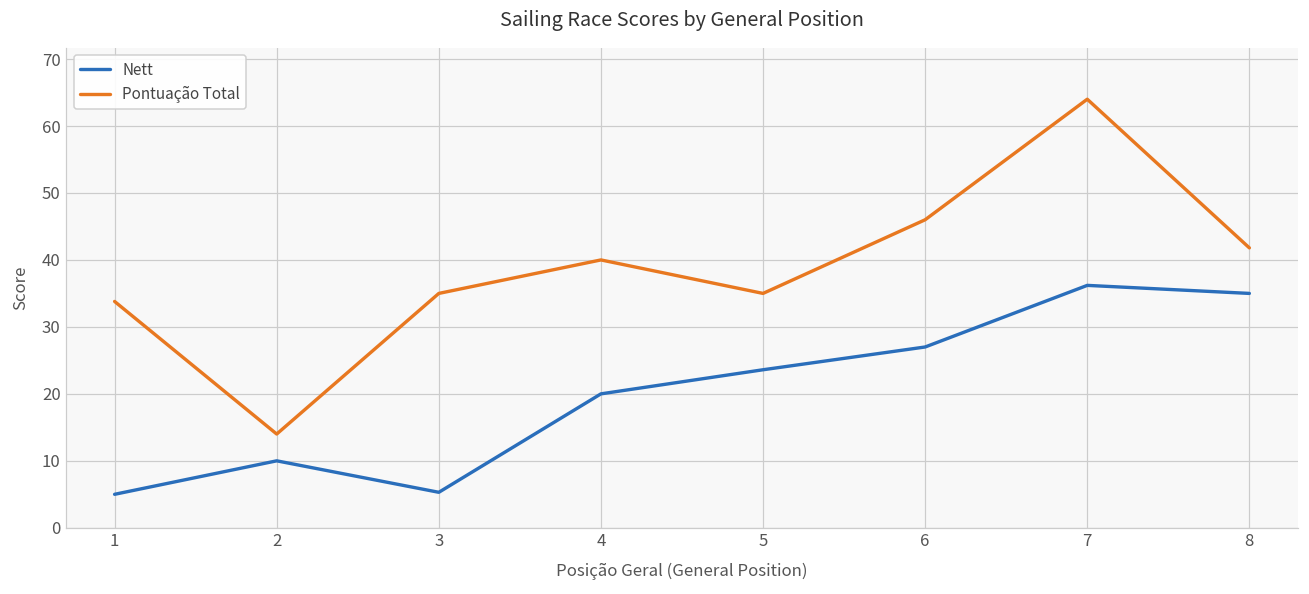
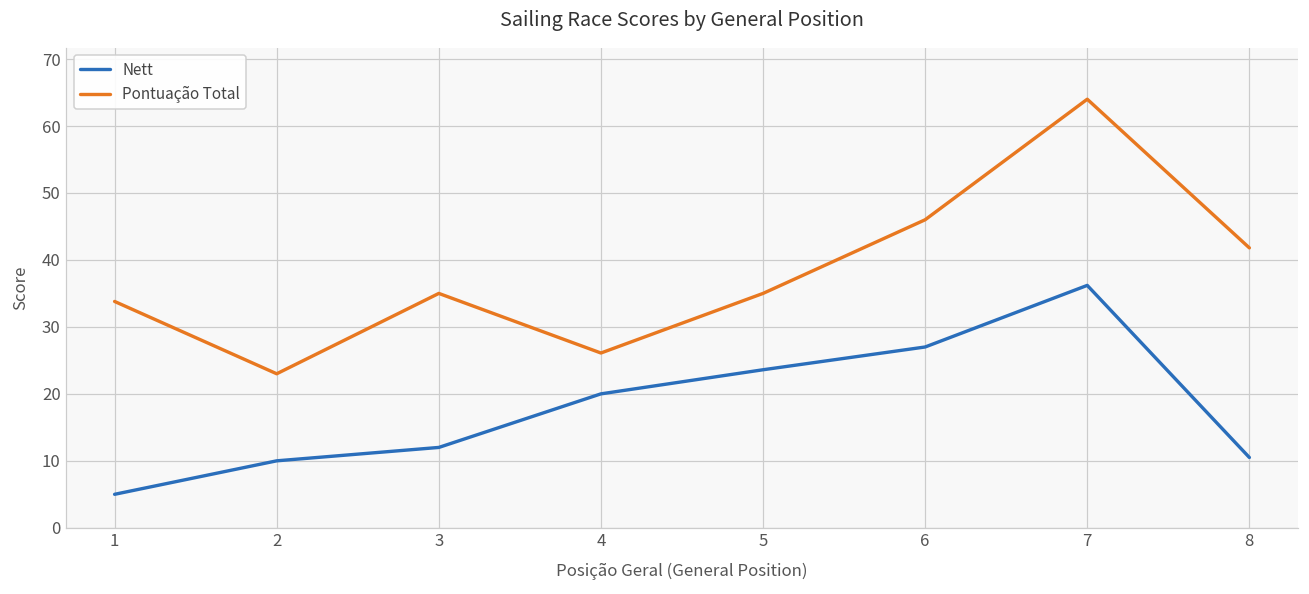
Pontuação Total, 2: 14 -> 23
Nett, 3: 5 -> 12
Pontuação Total, 4: 40 -> 26
Nett, 8: 35 -> 11
